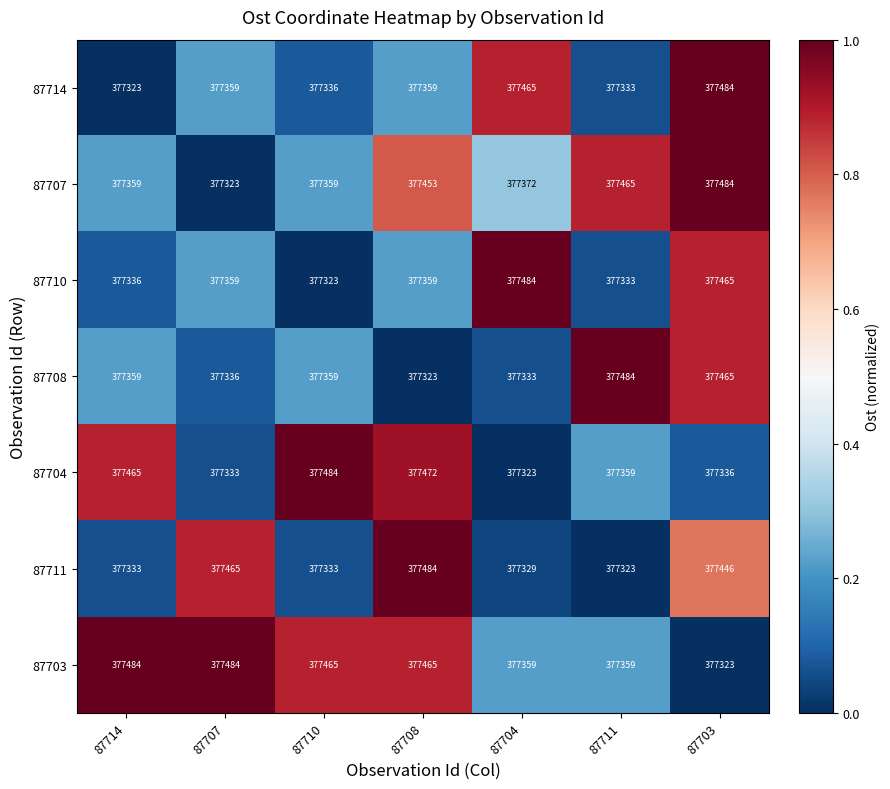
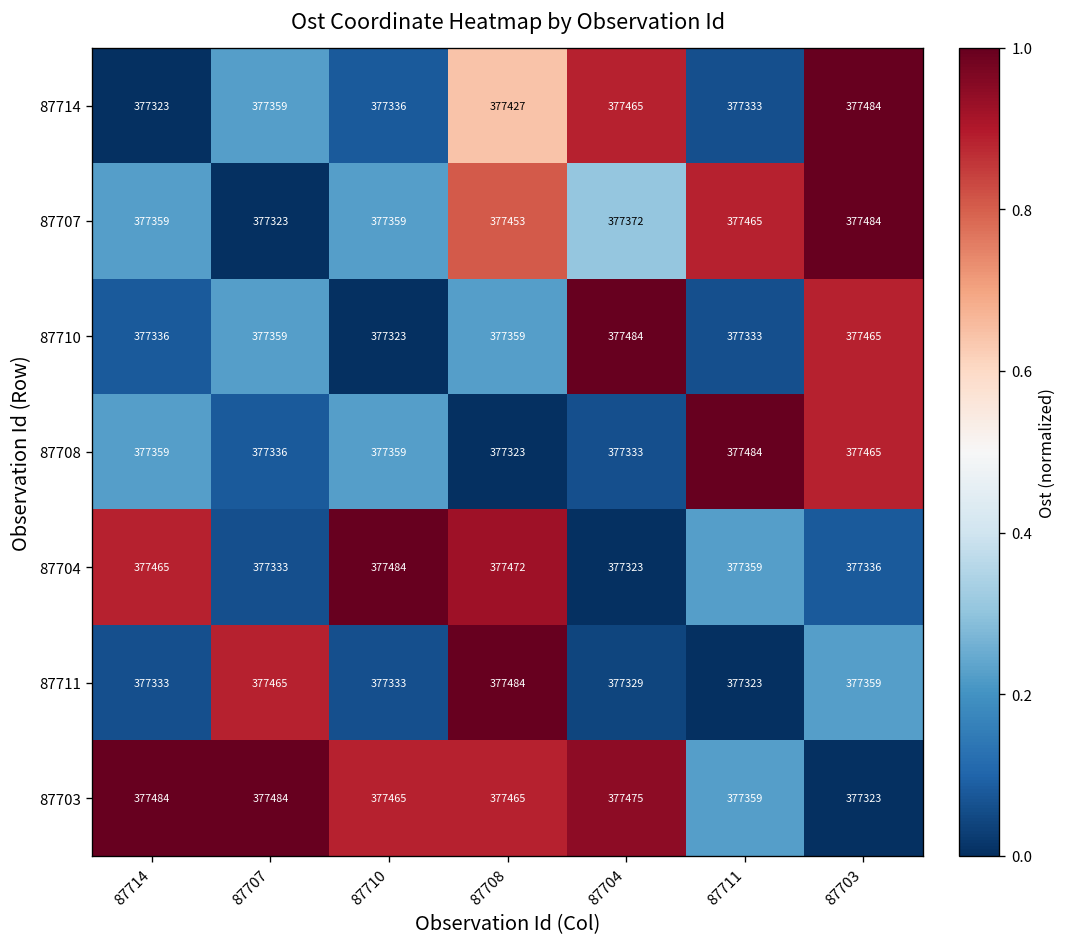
87714, 87708: 377359 -> 377427
87711, 87703: 377446 -> 377359
87703, 87704: 377359 -> 377475
